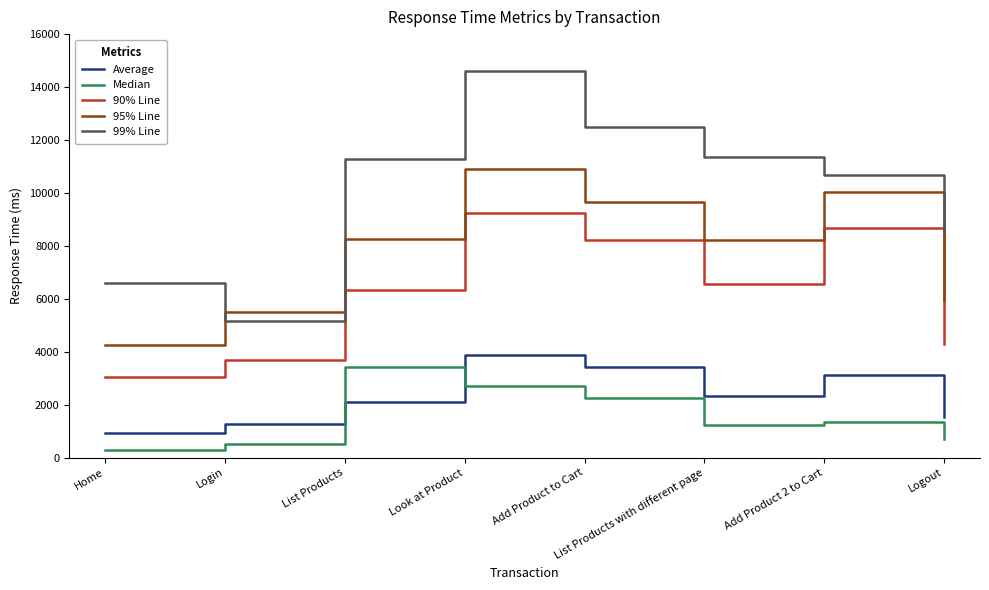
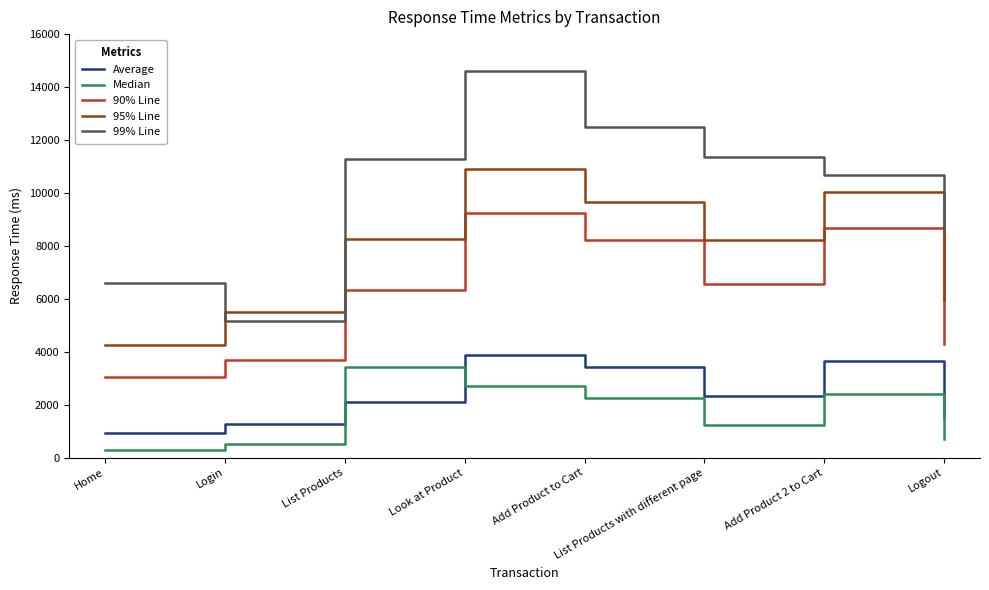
Average, Add Product 2 to Cart: 3100 -> 3600
Median, Add Product 2 to Cart: 1300 -> 2400
